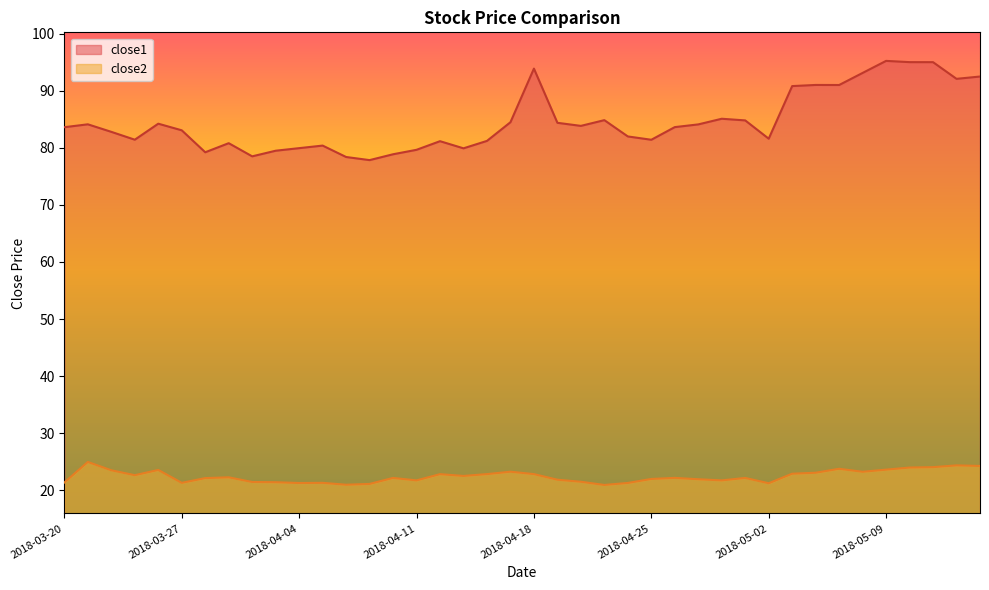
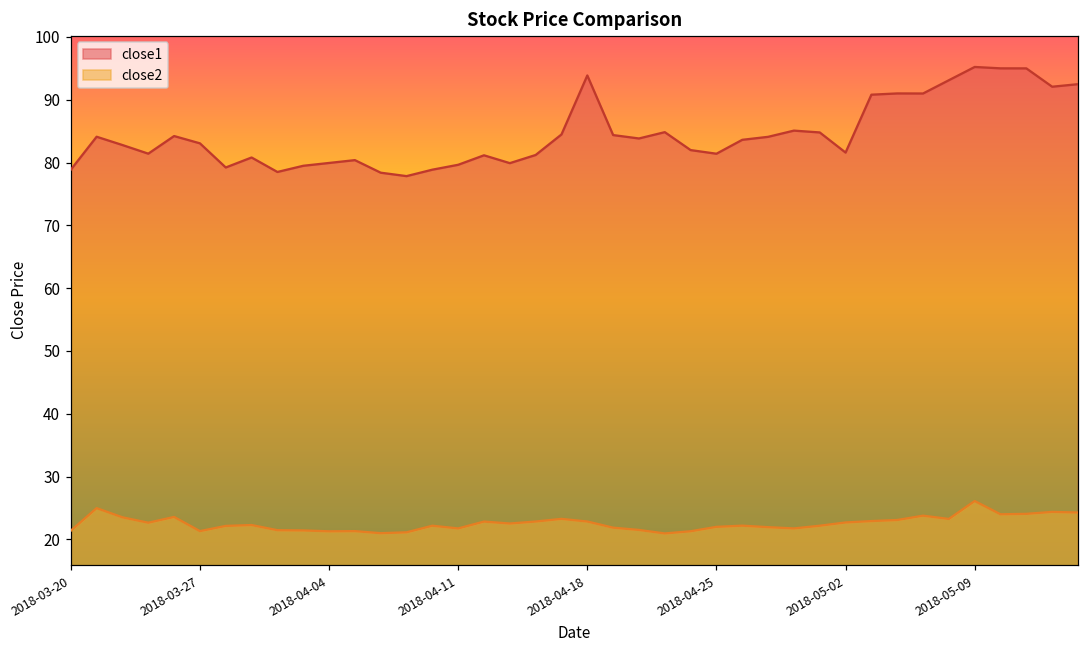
close1, 2018-03-20: 84 -> 79
close2, 2018-05-02: 21 -> 23
close2, 2018-05-09: 24 -> 26
